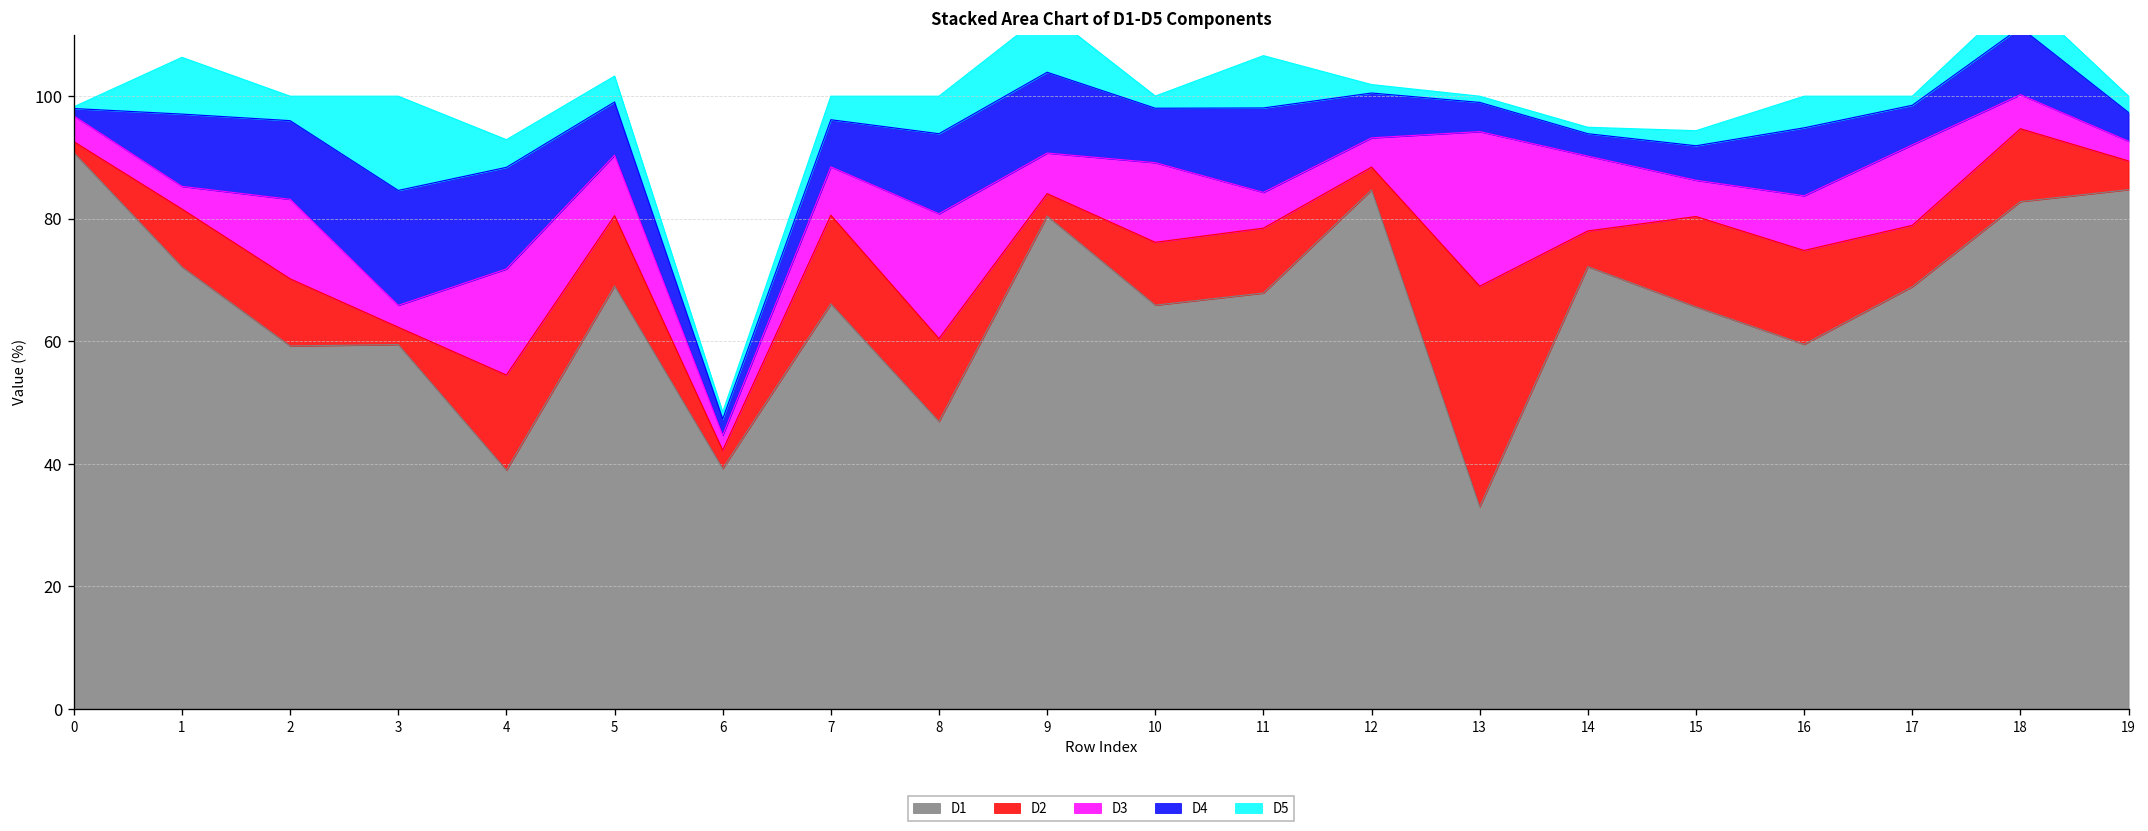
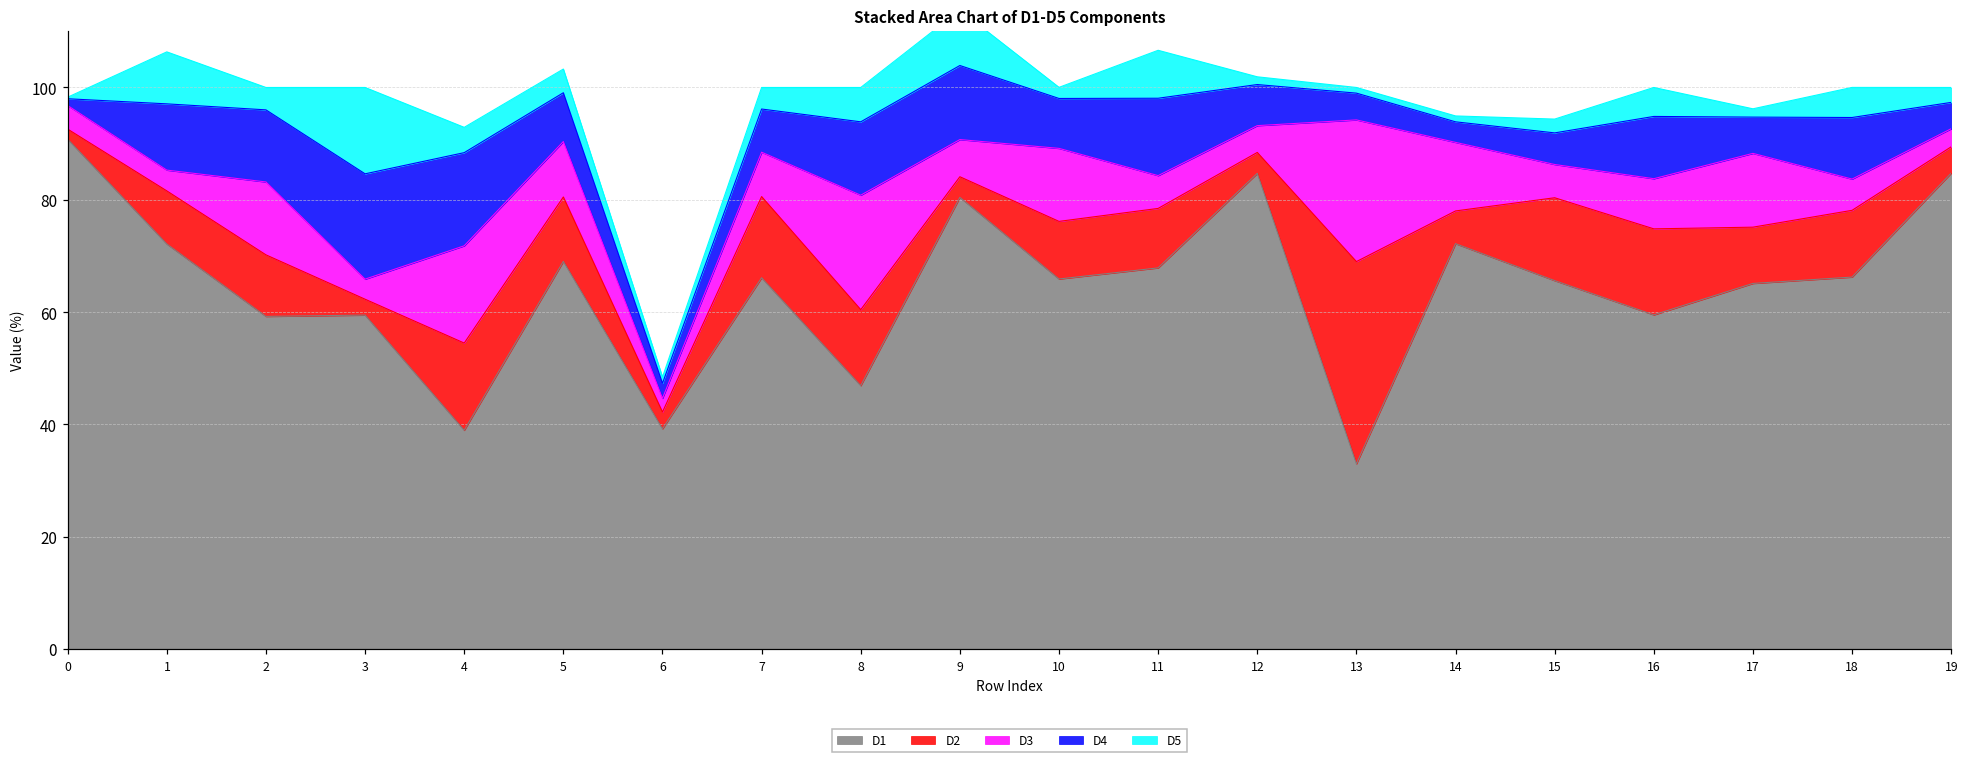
D1, 17: 69 -> 65
D1, 18: 83 -> 66
